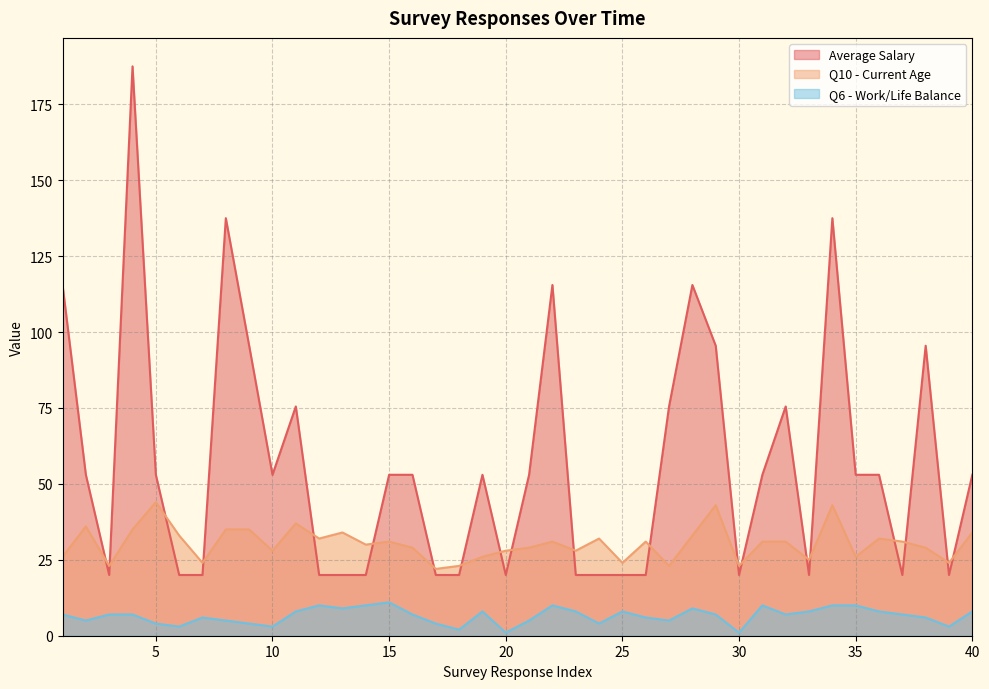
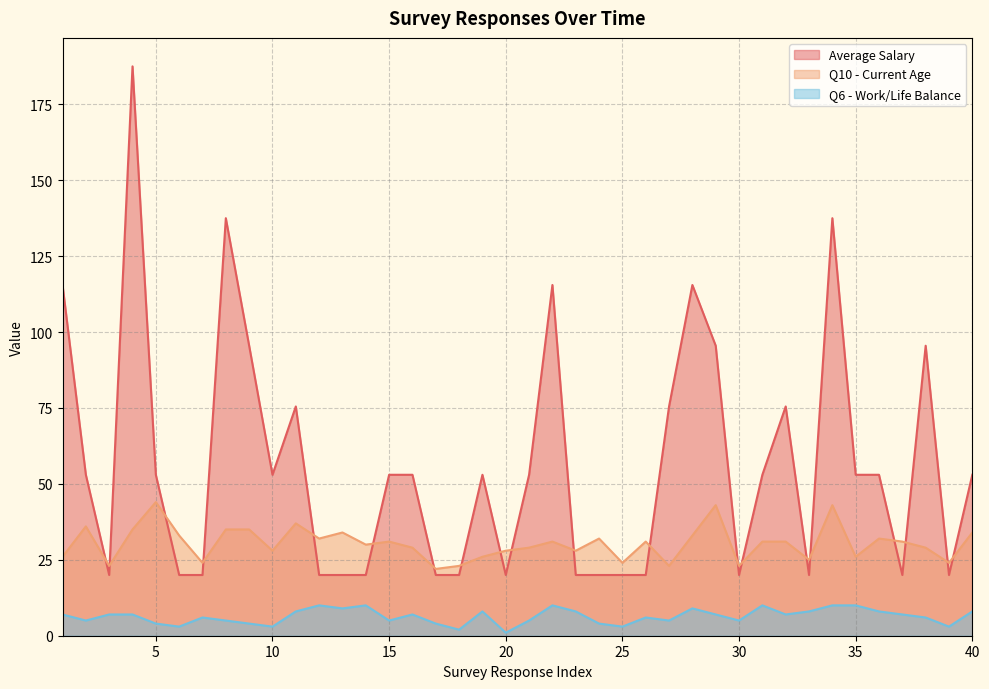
Q6 - Work/Life Balance, 15: 11 -> 5
Q6 - Work/Life Balance, 25: 8 -> 3
Q6 - Work/Life Balance, 30: 1 -> 5
